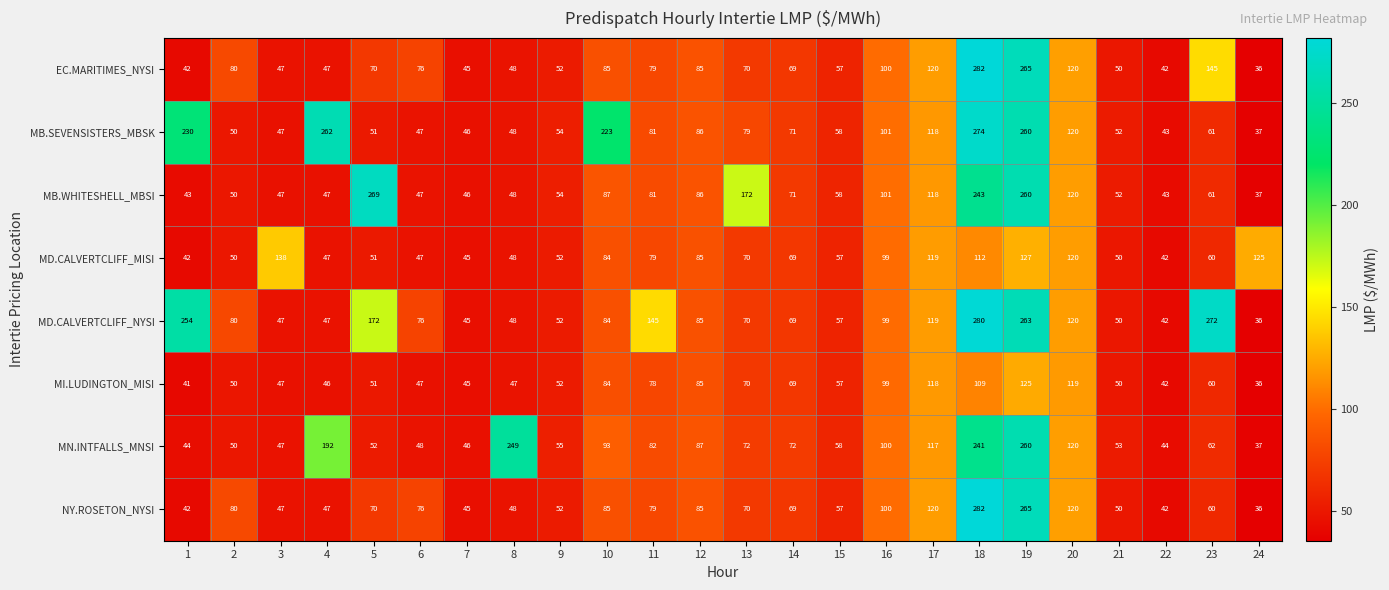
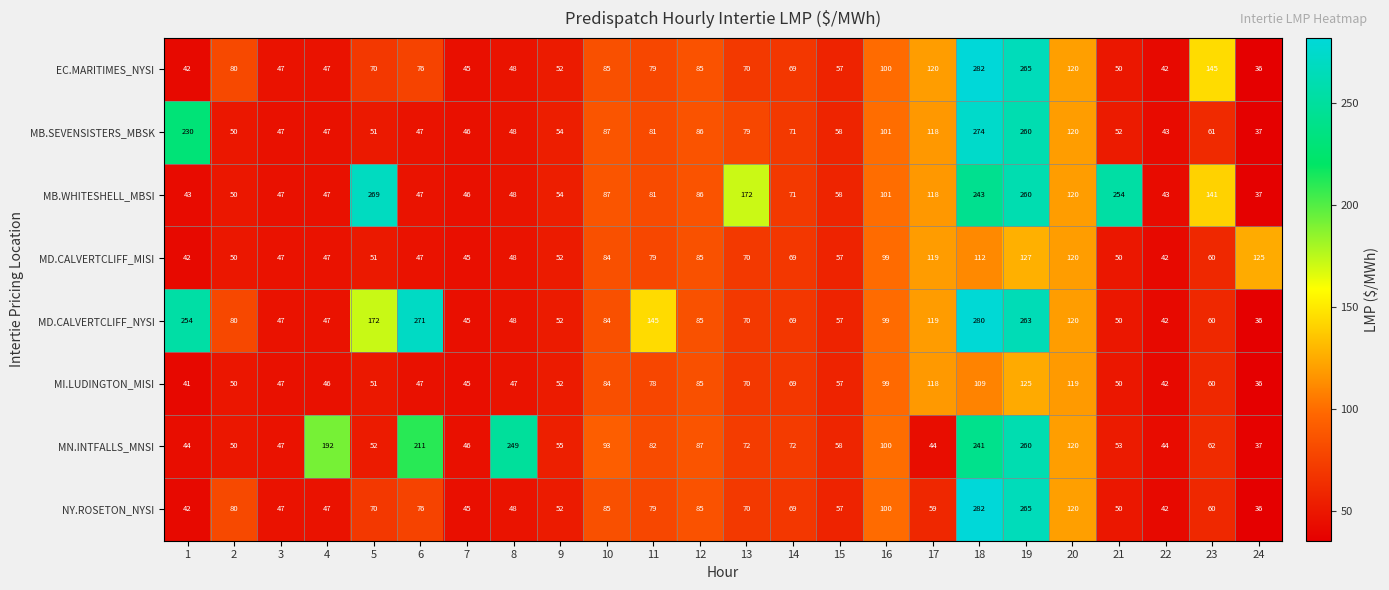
MB.SEVENSISTERS_MBSK, 4: 262 -> 47
MB.SEVENSISTERS_MBSK, 10: 223 -> 87
MB.WHITESHELL_MBSI, 21: 52 -> 254
MB.WHITESHELL_MBSI, 23: 61 -> 141
MD.CALVERTCLIFF_MISI, 3: 138 -> 47
MD.CALVERTCLIFF_NYSI, 6: 76 -> 271
MD.CALVERTCLIFF_NYSI, 23: 272 -> 60
MN.INTFALLS_MNSI, 6: 48 -> 211
MN.INTFALLS_MNSI, 17: 117 -> 44
NY.ROSETON_NYSI, 17: 120 -> 59
